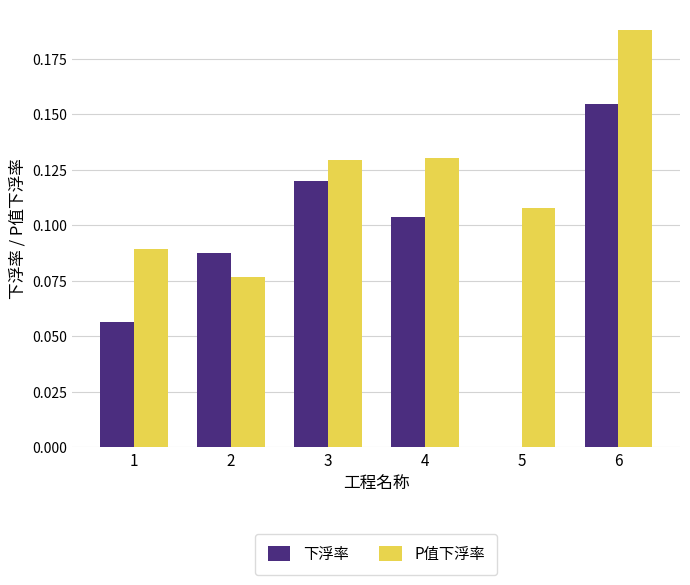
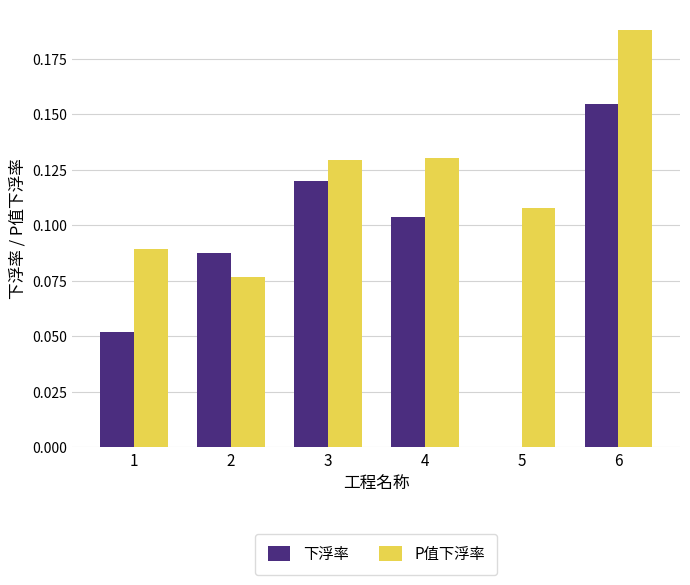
下浮率, 1: 0.056 -> 0.052
